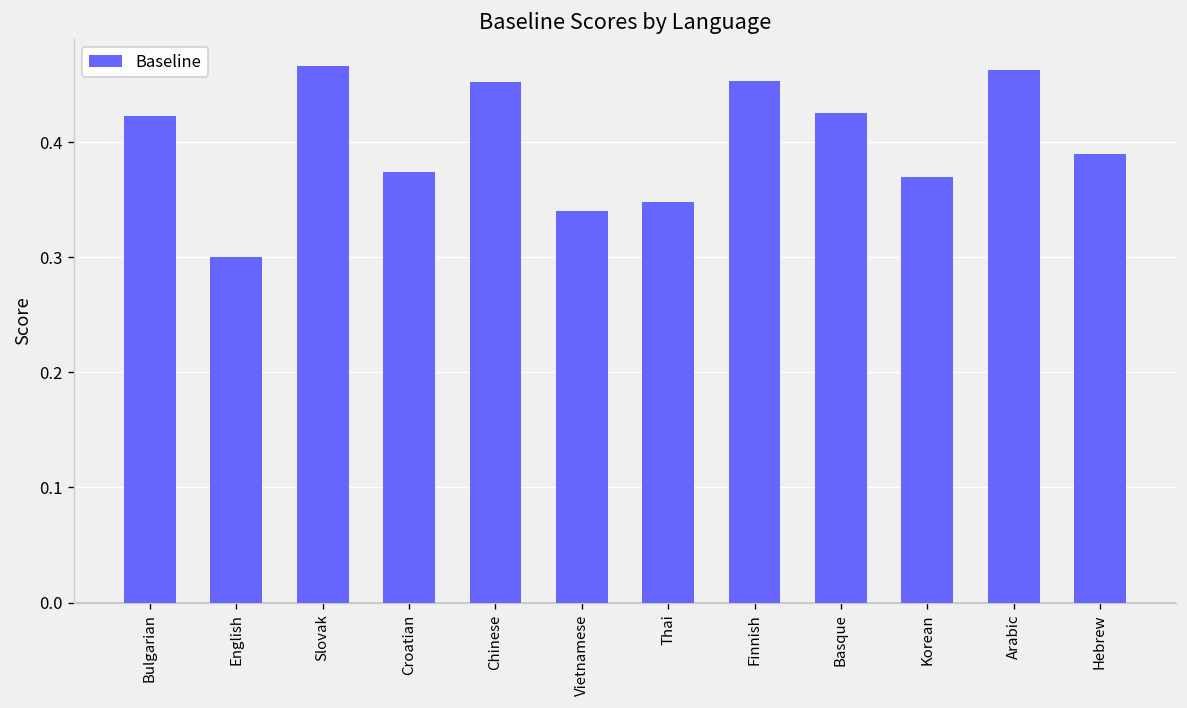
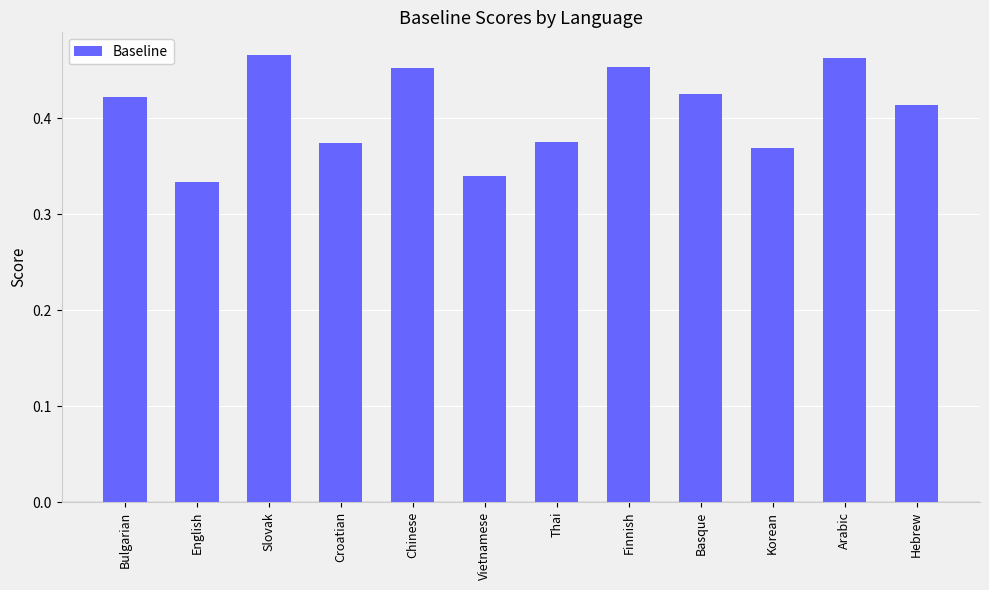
English: 0.30 -> 0.33
Thai: 0.35 -> 0.37
Hebrew: 0.39 -> 0.41
